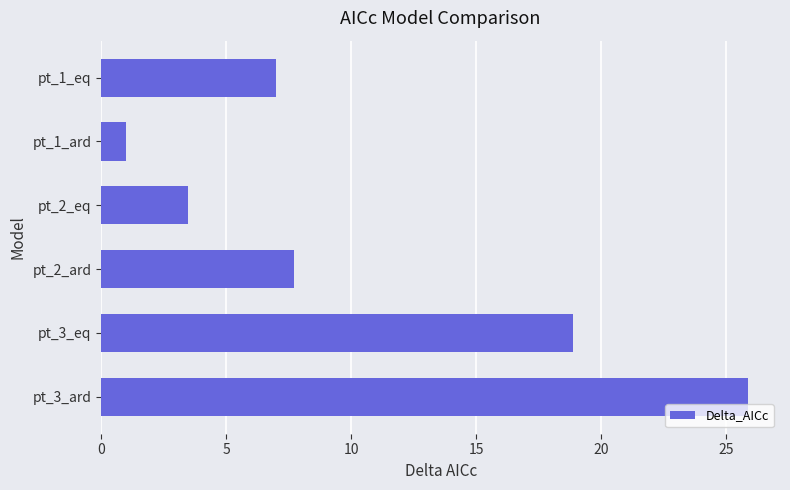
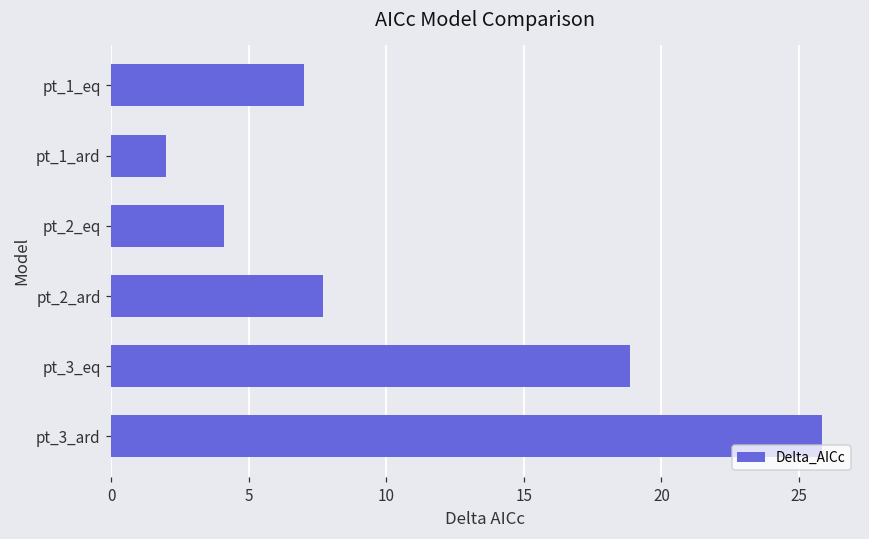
pt_1_ard: 1.0 -> 2.0
pt_2_eq: 3.5 -> 4.1
